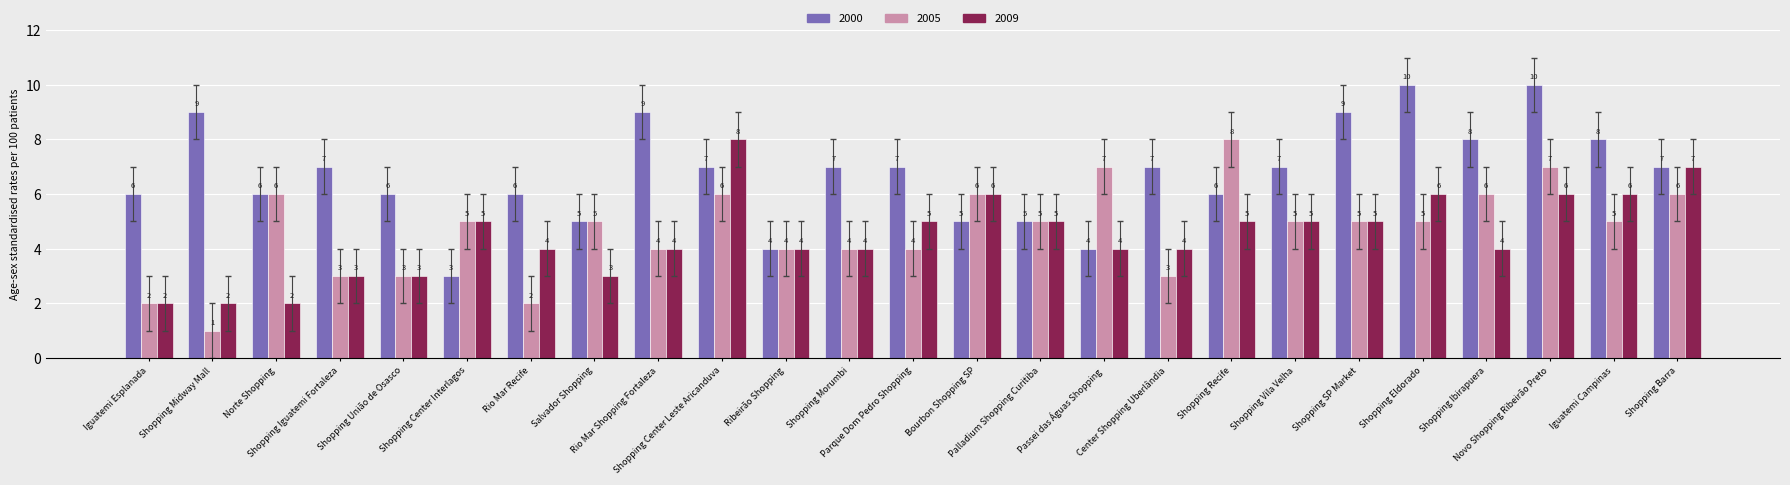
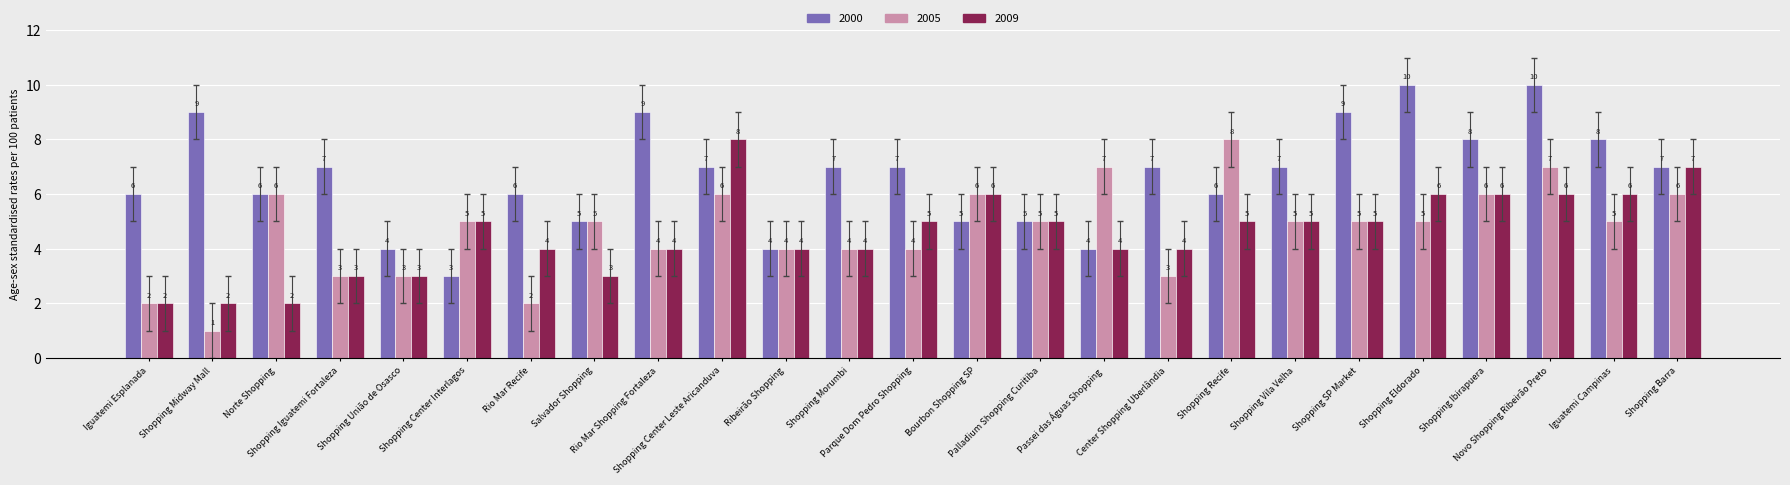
2000, Shopping União de Osasco: 6 -> 4
2009, Shopping Ibirapuera: 4 -> 6
